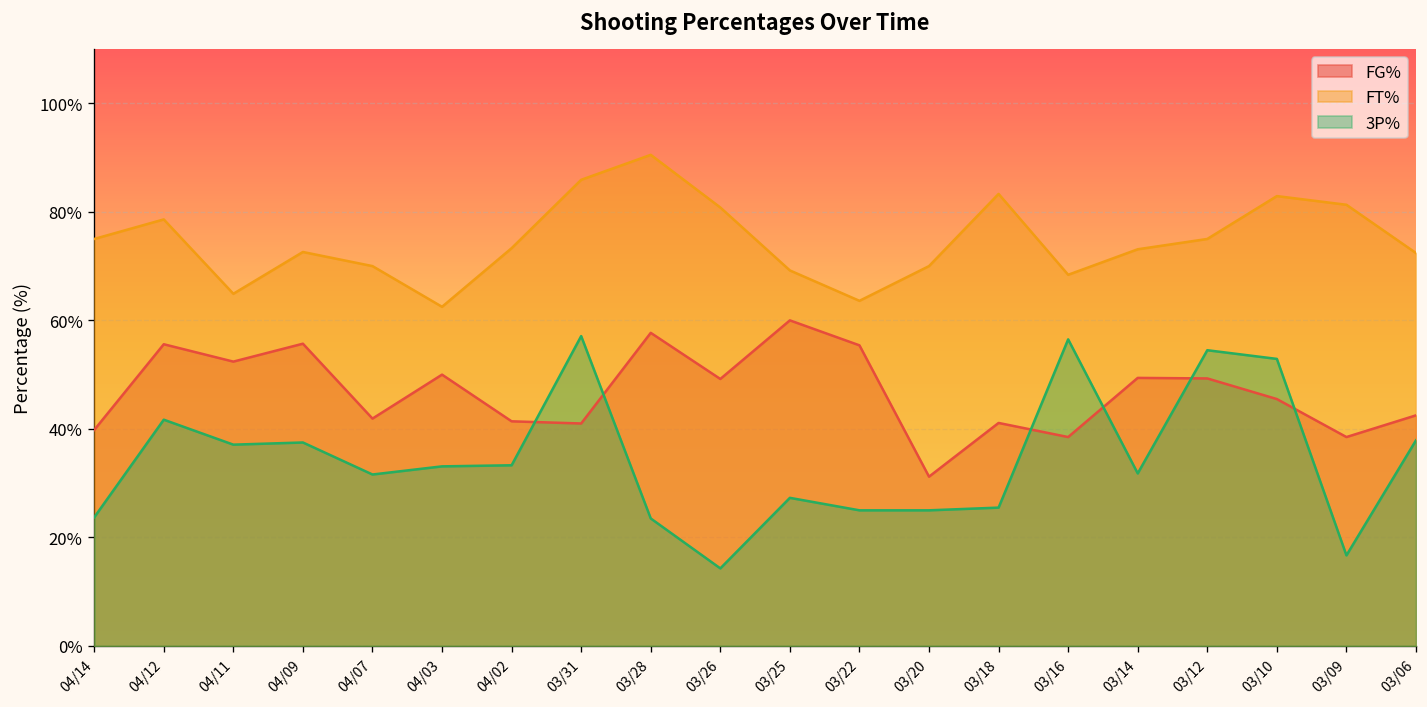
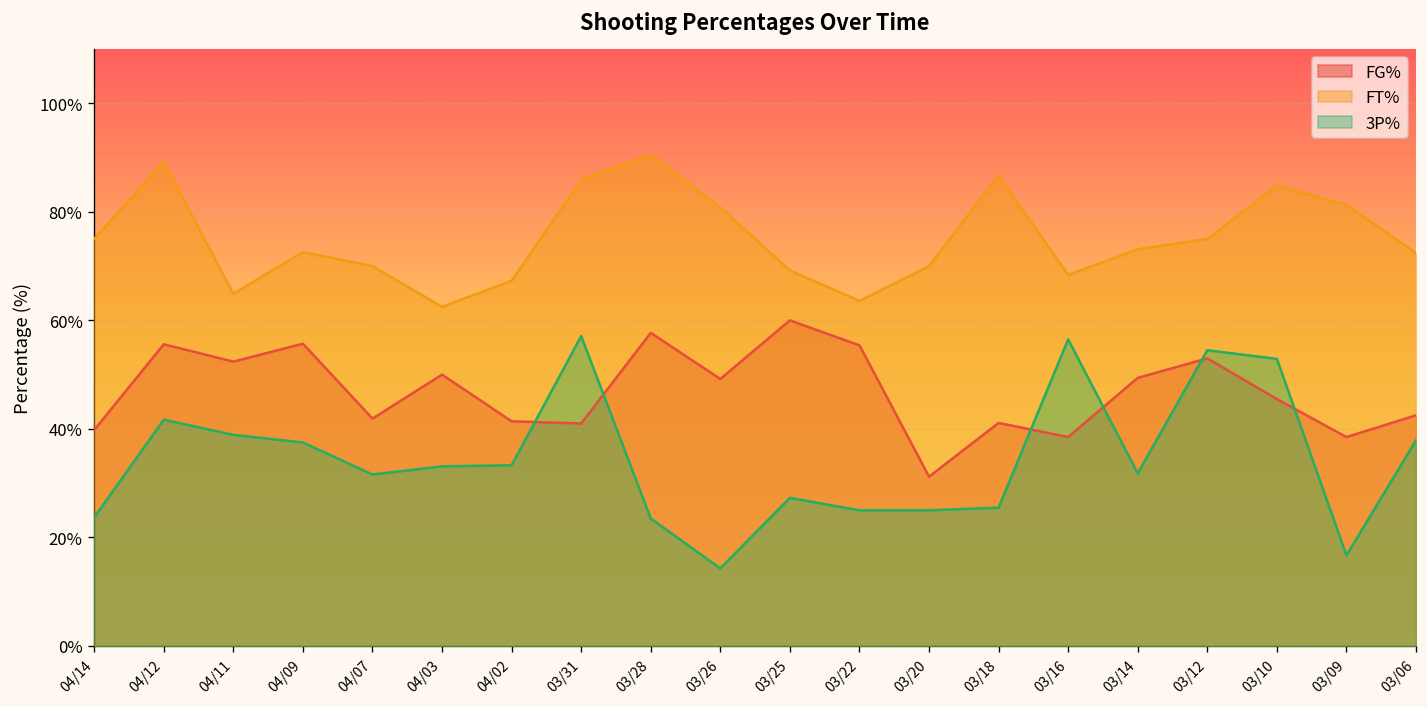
FT%, 04/12: 79% -> 89%
3P%, 04/11: 37% -> 39%
FT%, 04/02: 73% -> 67%
FT%, 03/18: 83% -> 87%
FG%, 03/12: 49% -> 53%
FT%, 03/10: 83% -> 85%
